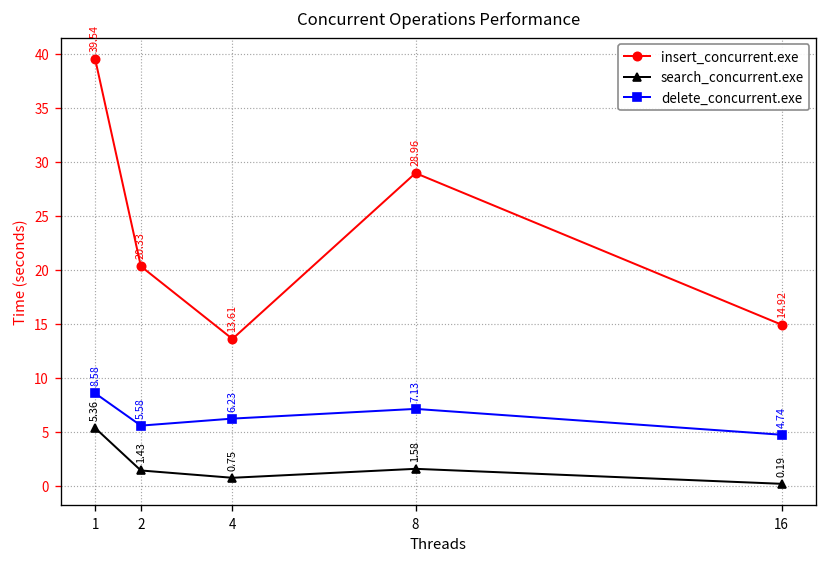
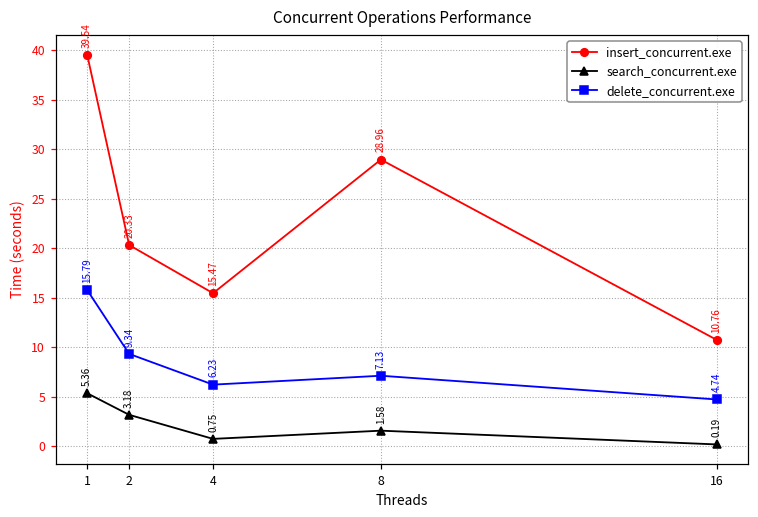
delete_concurrent.exe, 1: 8.58 -> 15.79
search_concurrent.exe, 2: 1.43 -> 3.18
delete_concurrent.exe, 2: 5.58 -> 9.34
insert_concurrent.exe, 4: 13.61 -> 15.47
insert_concurrent.exe, 16: 14.92 -> 10.76
